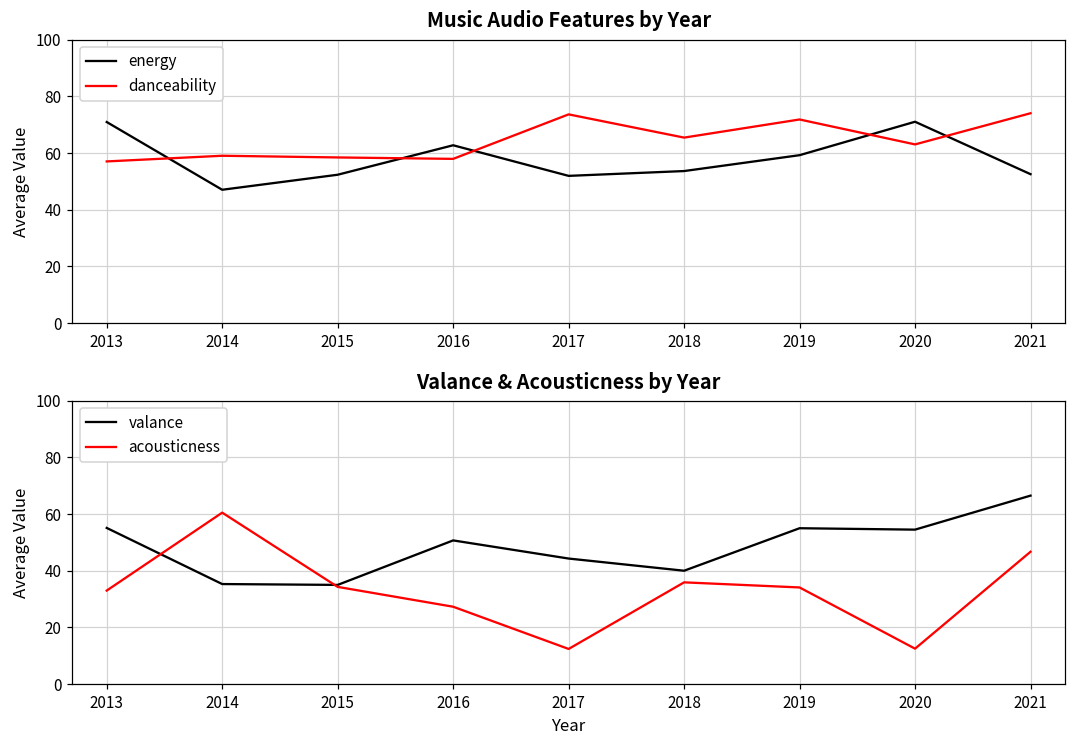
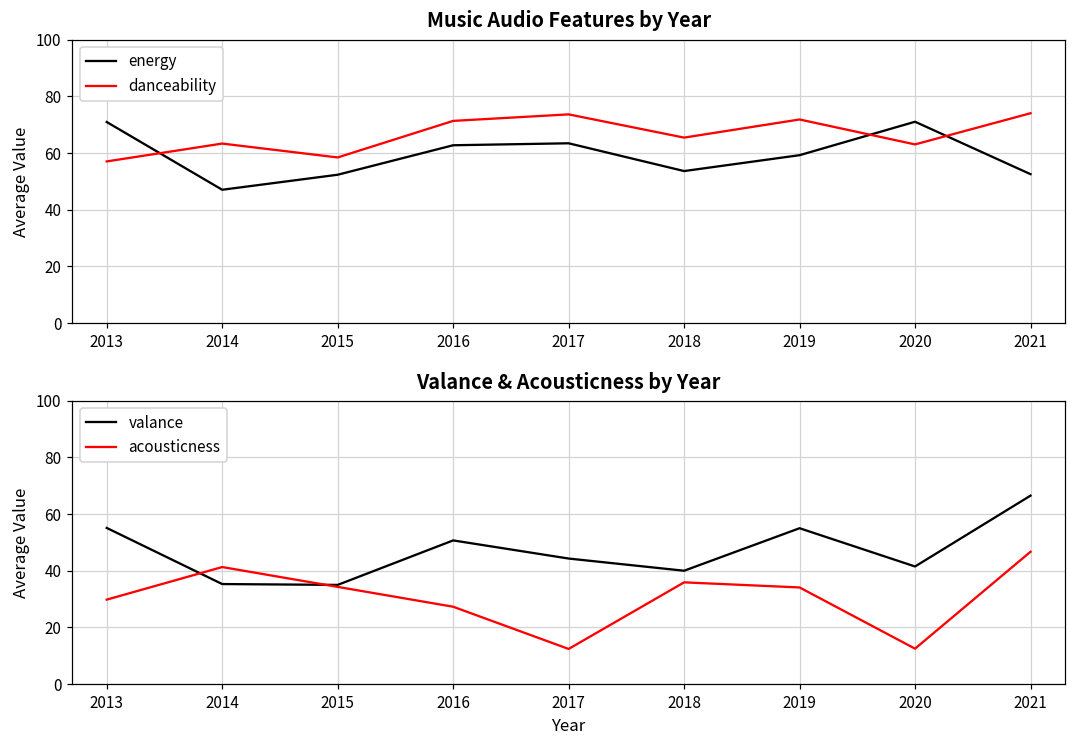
Music Audio Features by Year, danceability, 2014: 59 -> 63
Music Audio Features by Year, danceability, 2016: 58 -> 71
Music Audio Features by Year, energy, 2017: 52 -> 63
Valance & Acousticness by Year, acousticness, 2013: 33 -> 30
Valance & Acousticness by Year, acousticness, 2014: 61 -> 41
Valance & Acousticness by Year, valance, 2020: 55 -> 42
